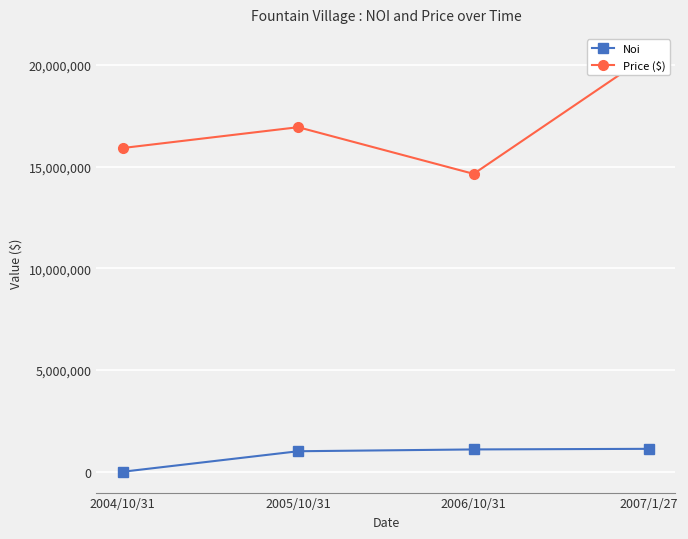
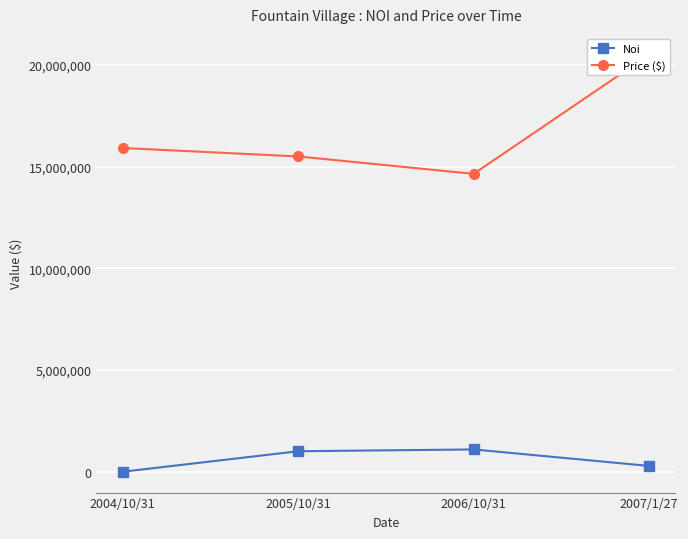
Price ($), 2005/10/31: 16,900,000 -> 15,500,000
Noi, 2007/1/27: 1,100,000 -> 300,000
